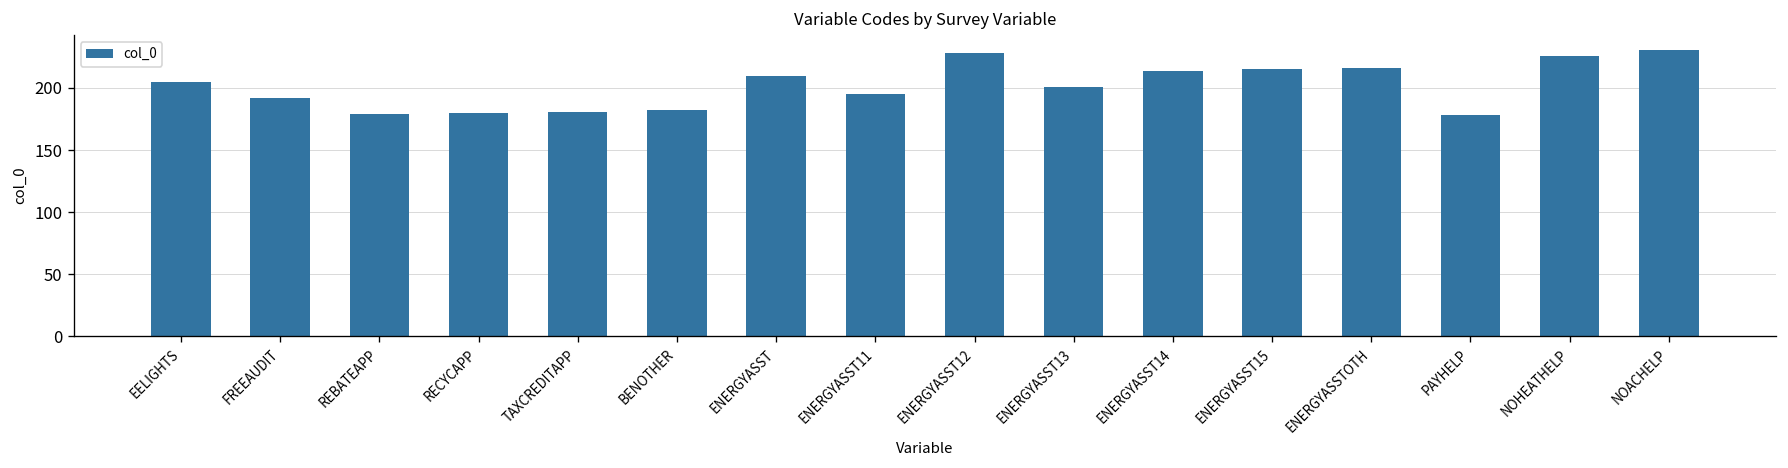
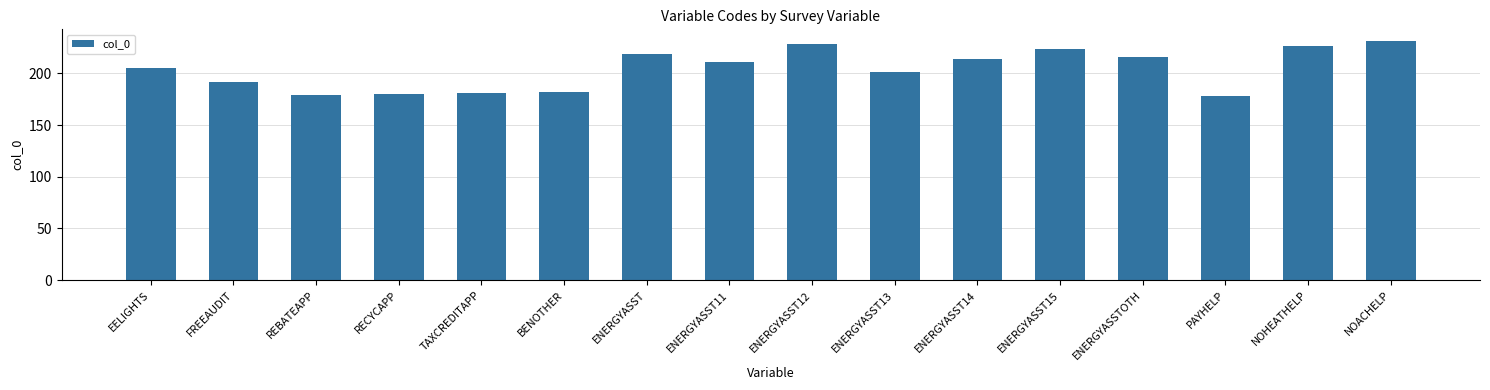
ENERGYASST: 210 -> 219
ENERGYASST11: 195 -> 211
ENERGYASST15: 215 -> 224
